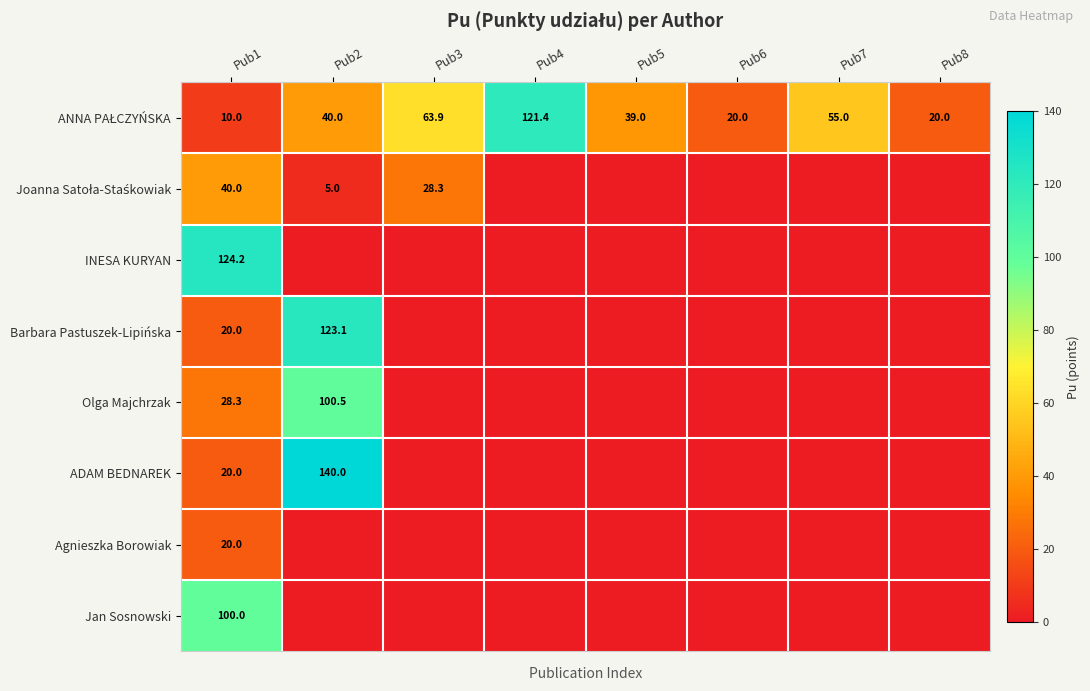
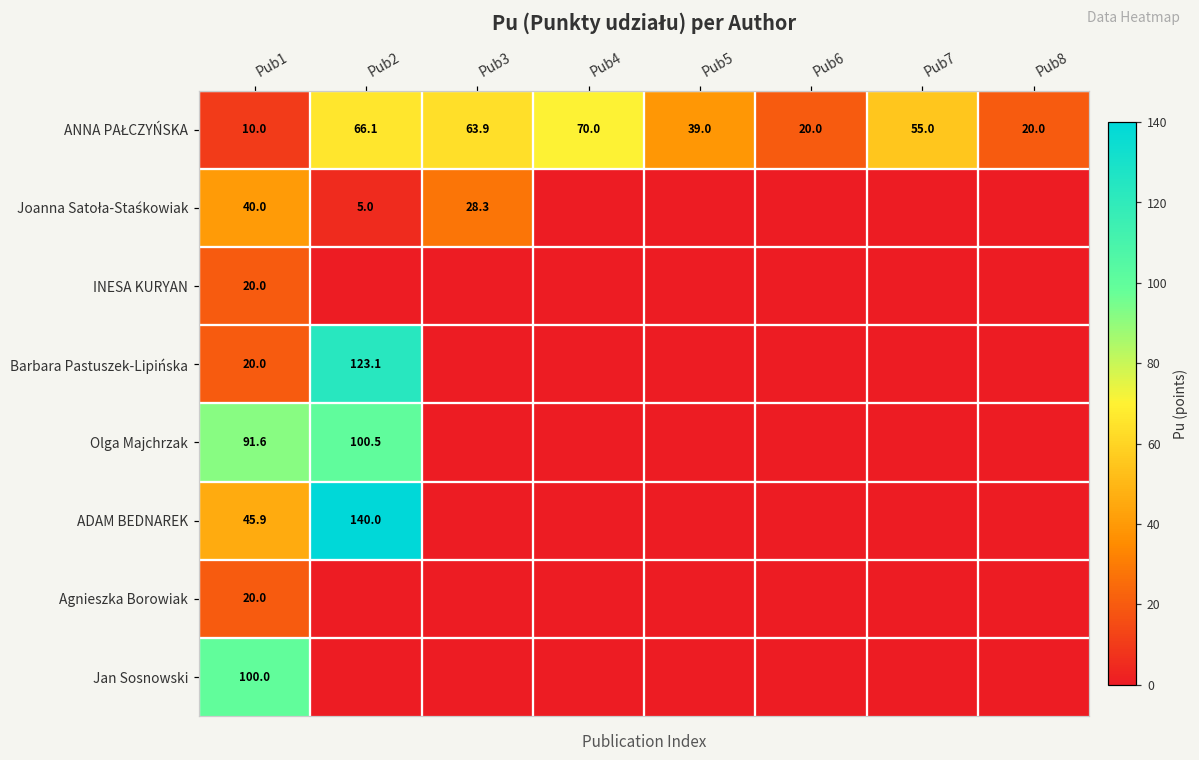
ANNA PAŁCZYŃSKA, Pub2: 40.0 -> 66.1
ANNA PAŁCZYŃSKA, Pub4: 121.4 -> 70.0
INESA KURYAN, Pub1: 124.2 -> 20.0
Olga Majchrzak, Pub1: 28.3 -> 91.6
ADAM BEDNAREK, Pub1: 20.0 -> 45.9
